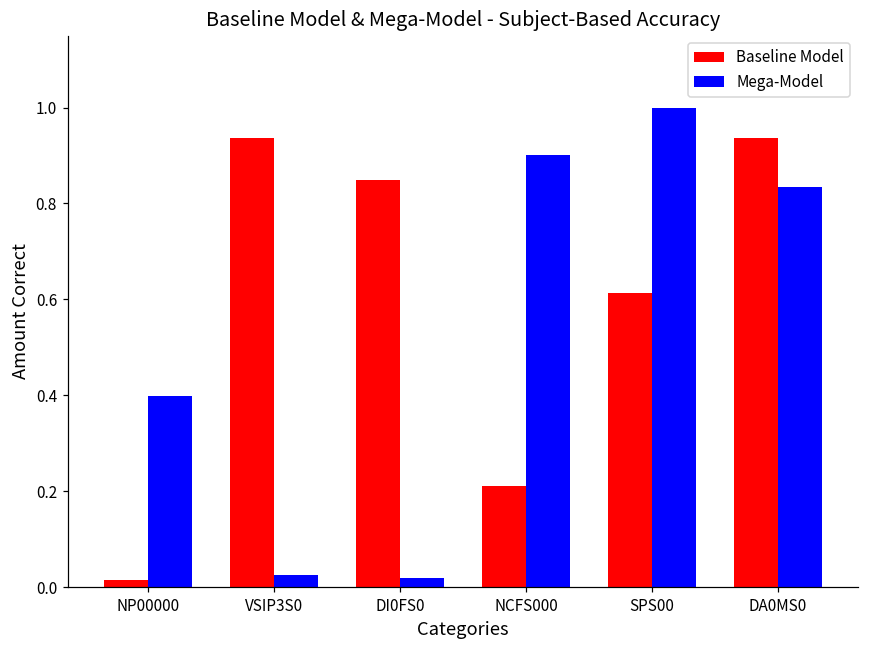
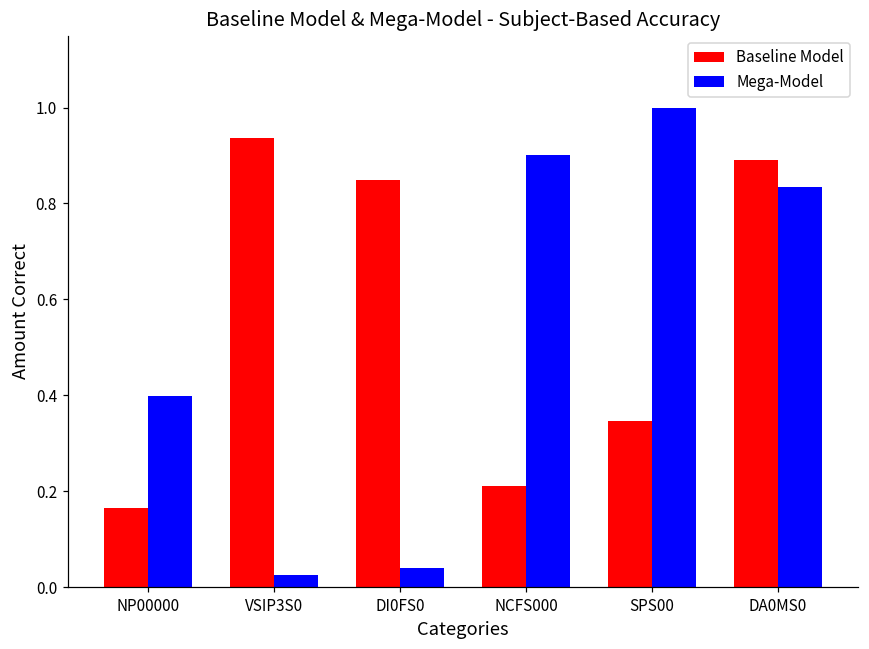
Baseline Model, NP00000: 0.02 -> 0.17
Mega-Model, DI0FS0: 0.02 -> 0.04
Baseline Model, SPS00: 0.61 -> 0.35
Baseline Model, DA0MS0: 0.94 -> 0.89
